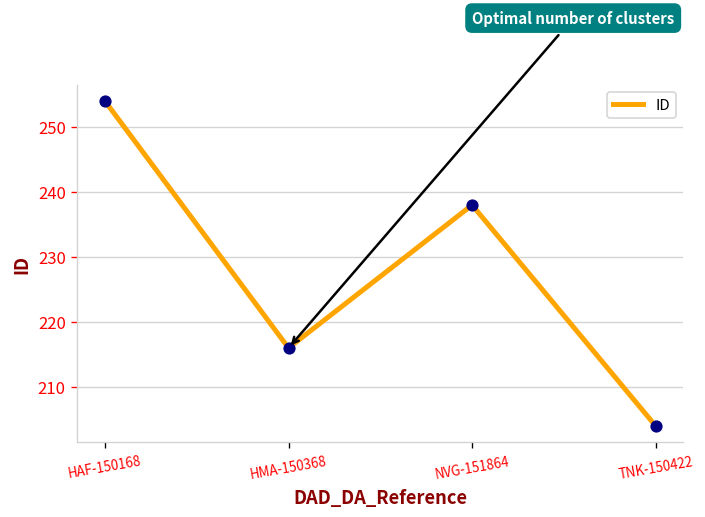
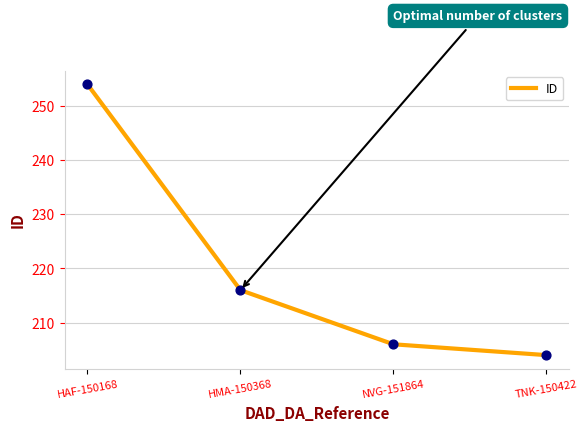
NVG-151864: 238 -> 206
